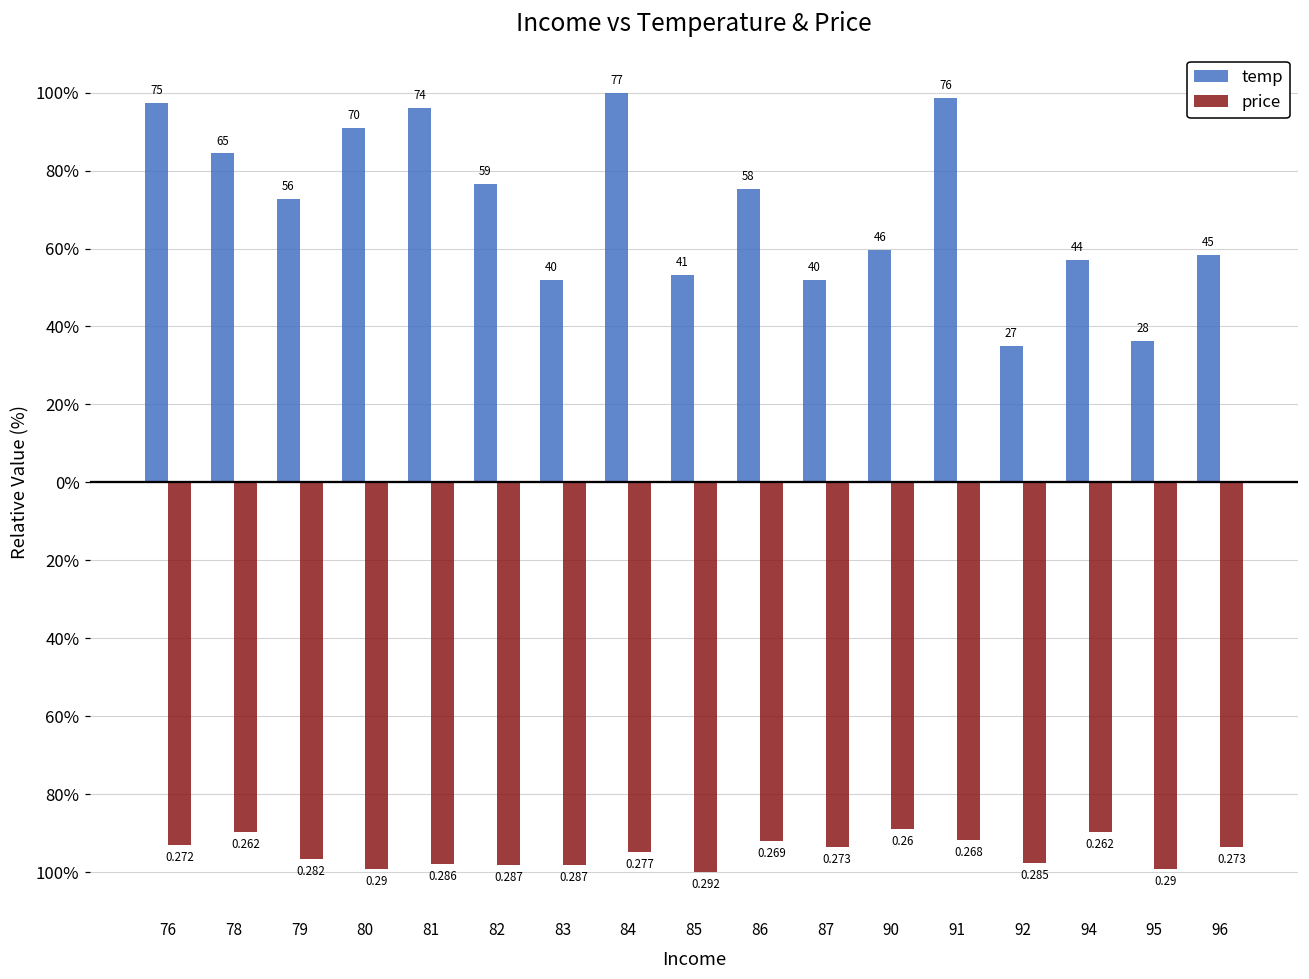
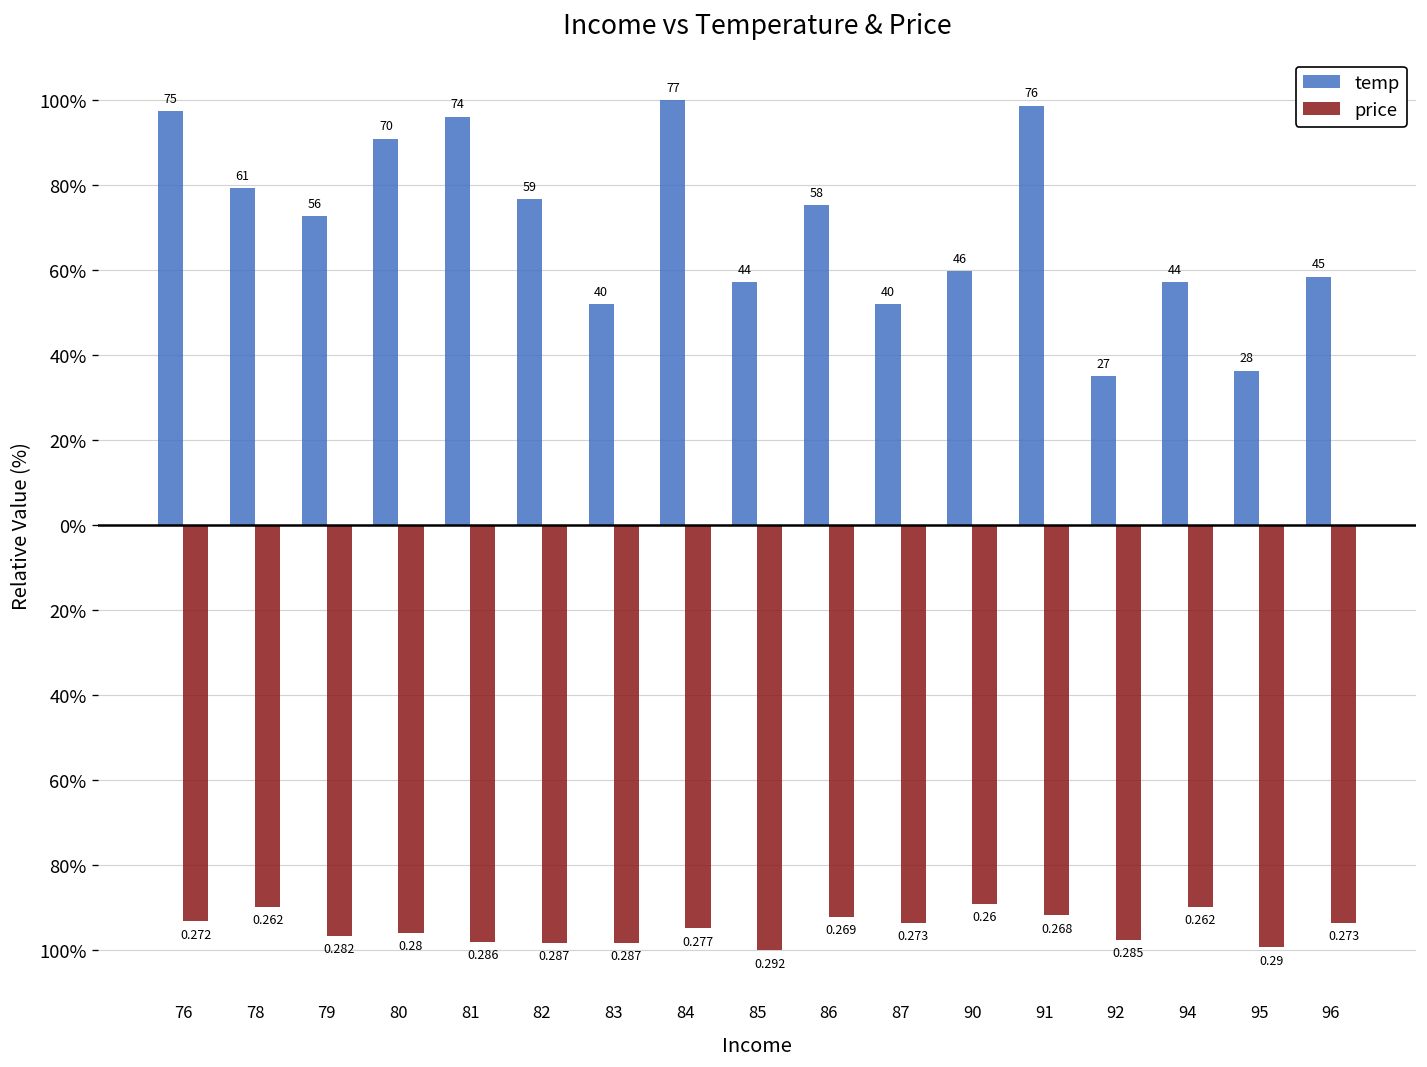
temp, 78: 65 -> 61
price, 80: 0.29 -> 0.28
temp, 85: 41 -> 44
